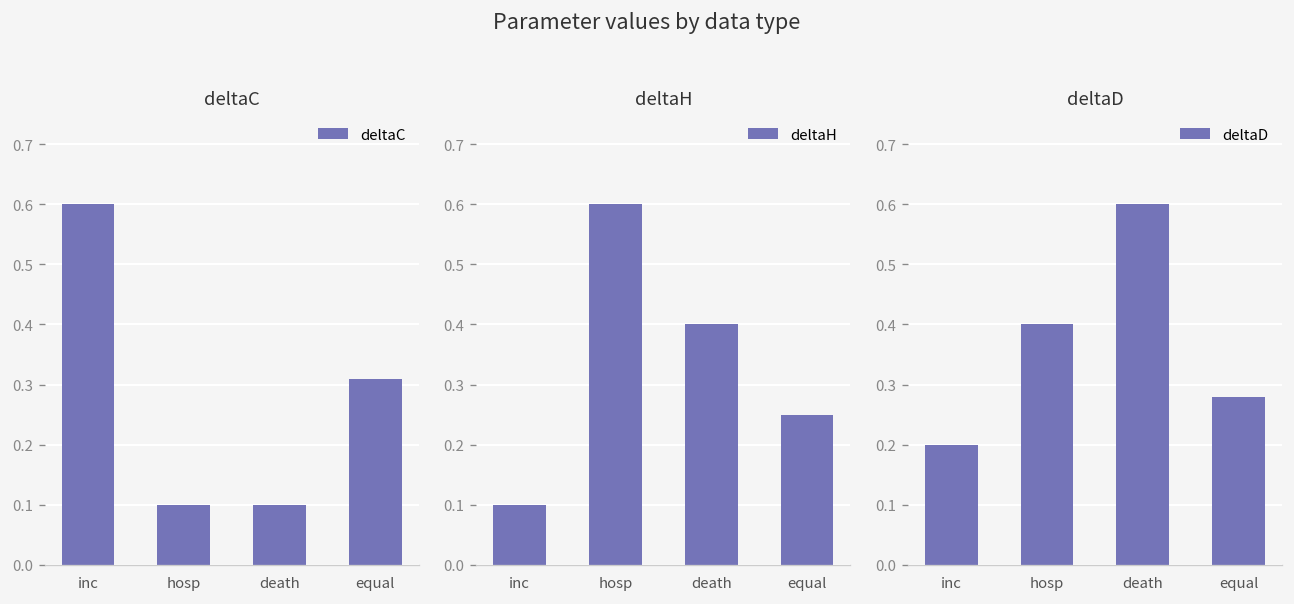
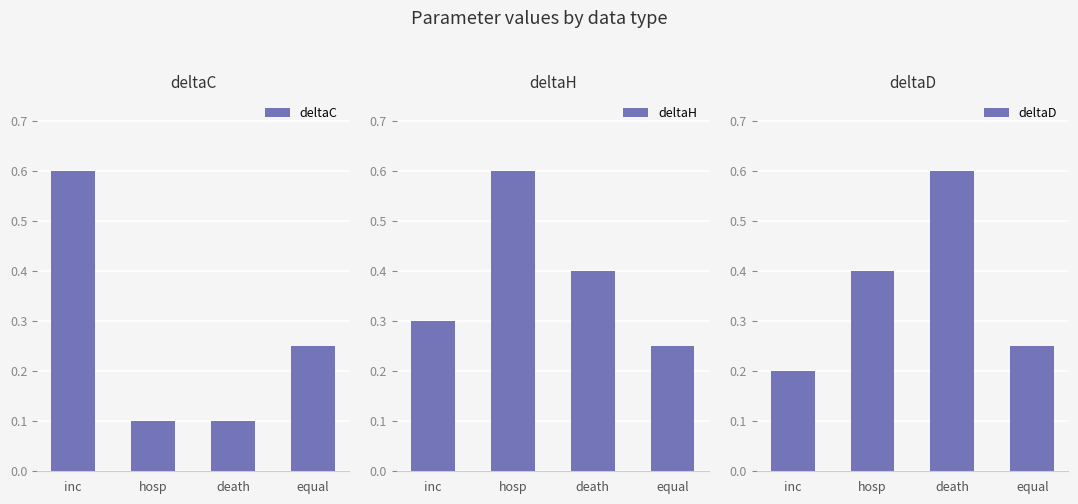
deltaC, equal: 0.31 -> 0.25
deltaH, inc: 0.1 -> 0.3
deltaD, equal: 0.28 -> 0.25
